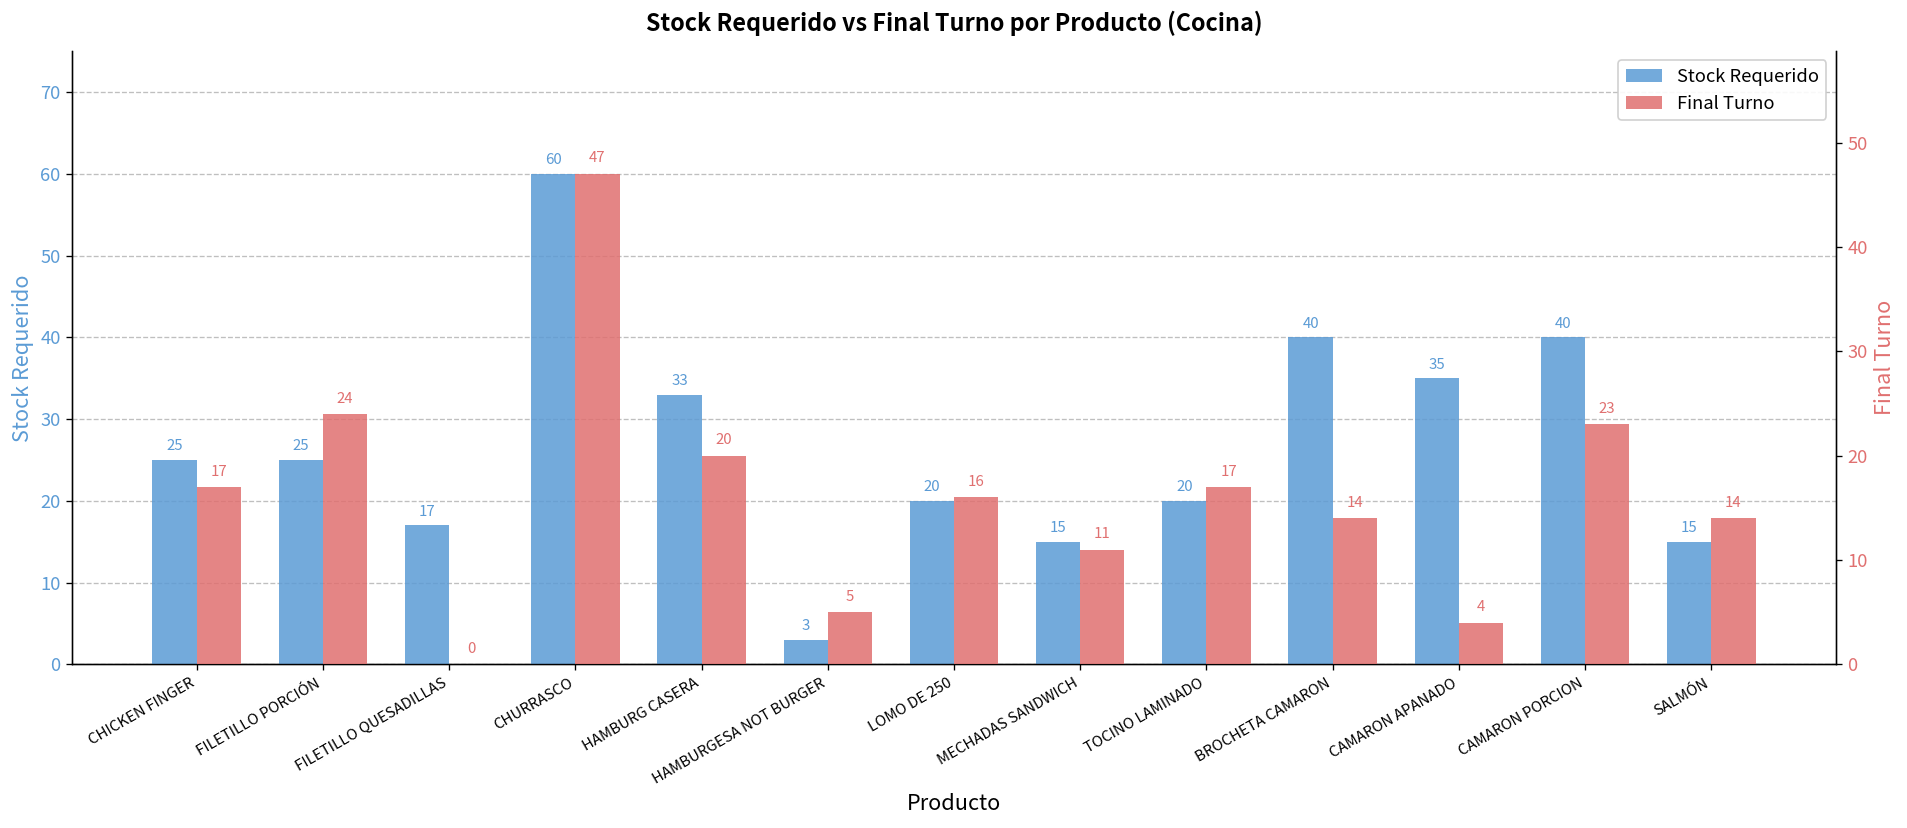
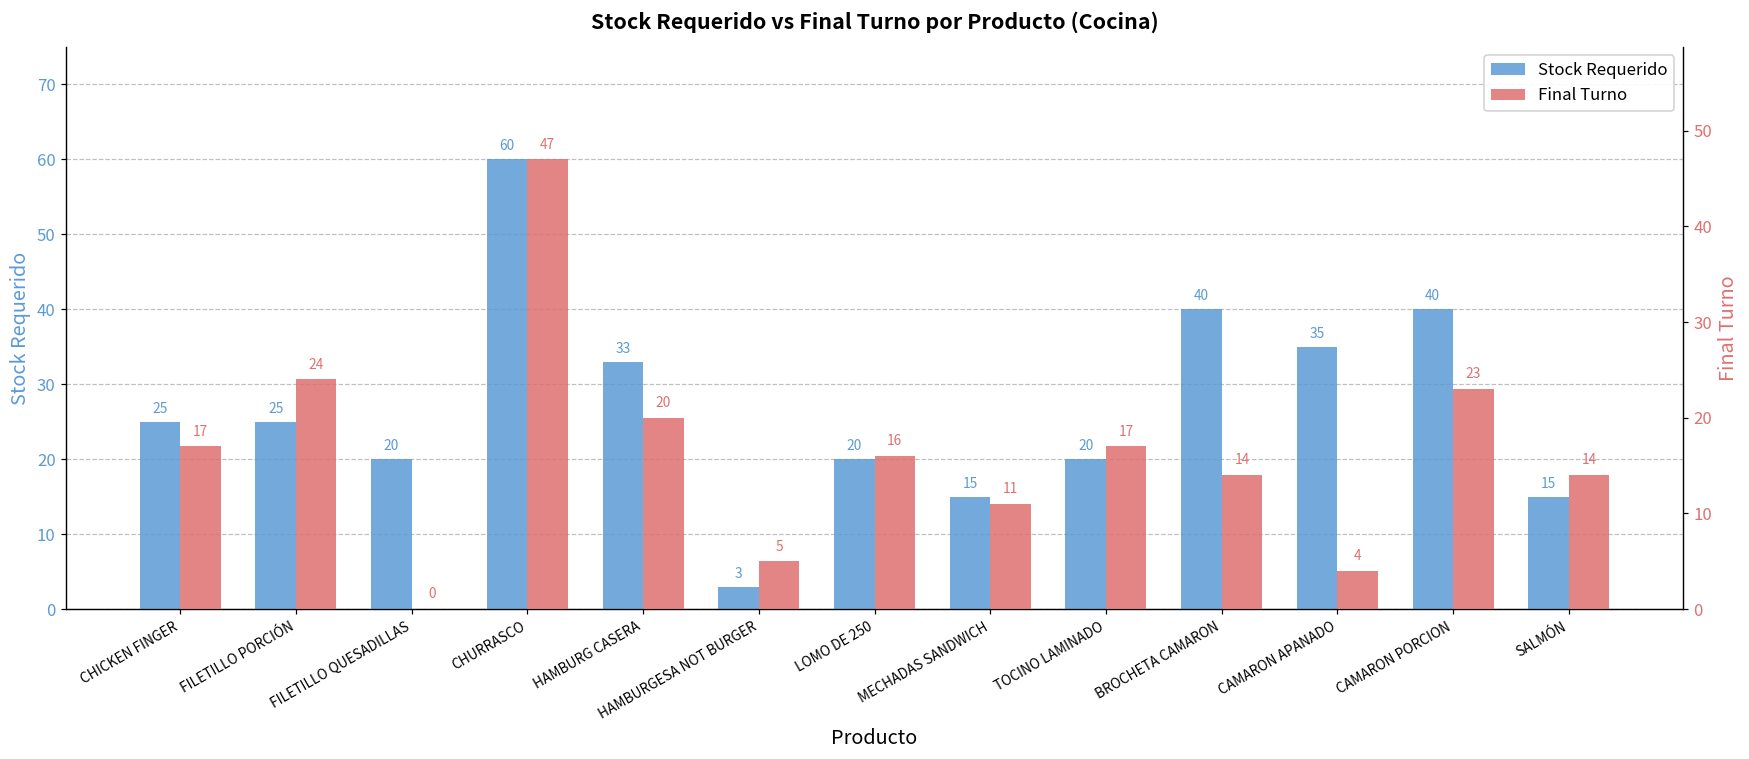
Stock Requerido, FILETILLO QUESADILLAS: 17 -> 20
